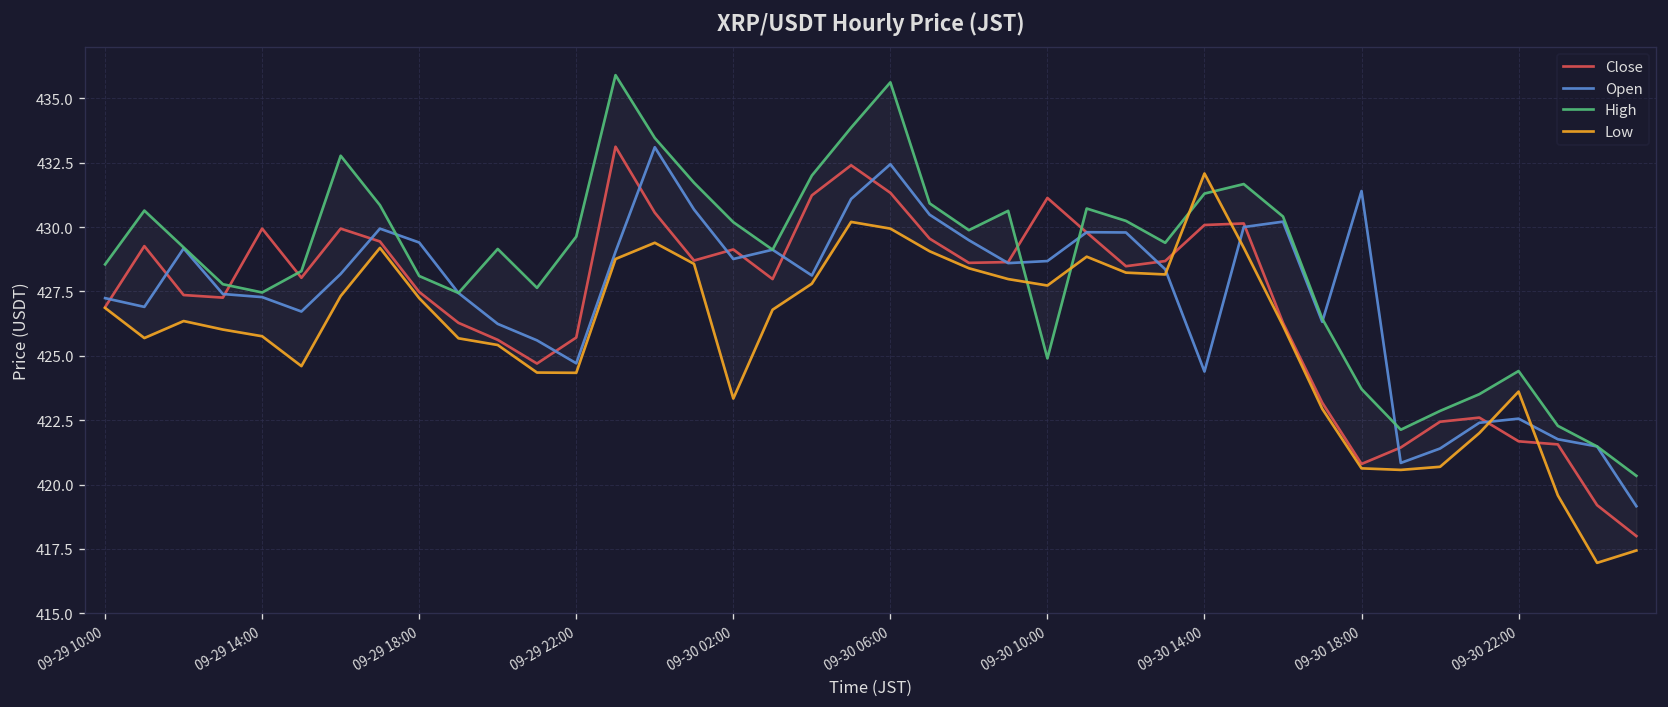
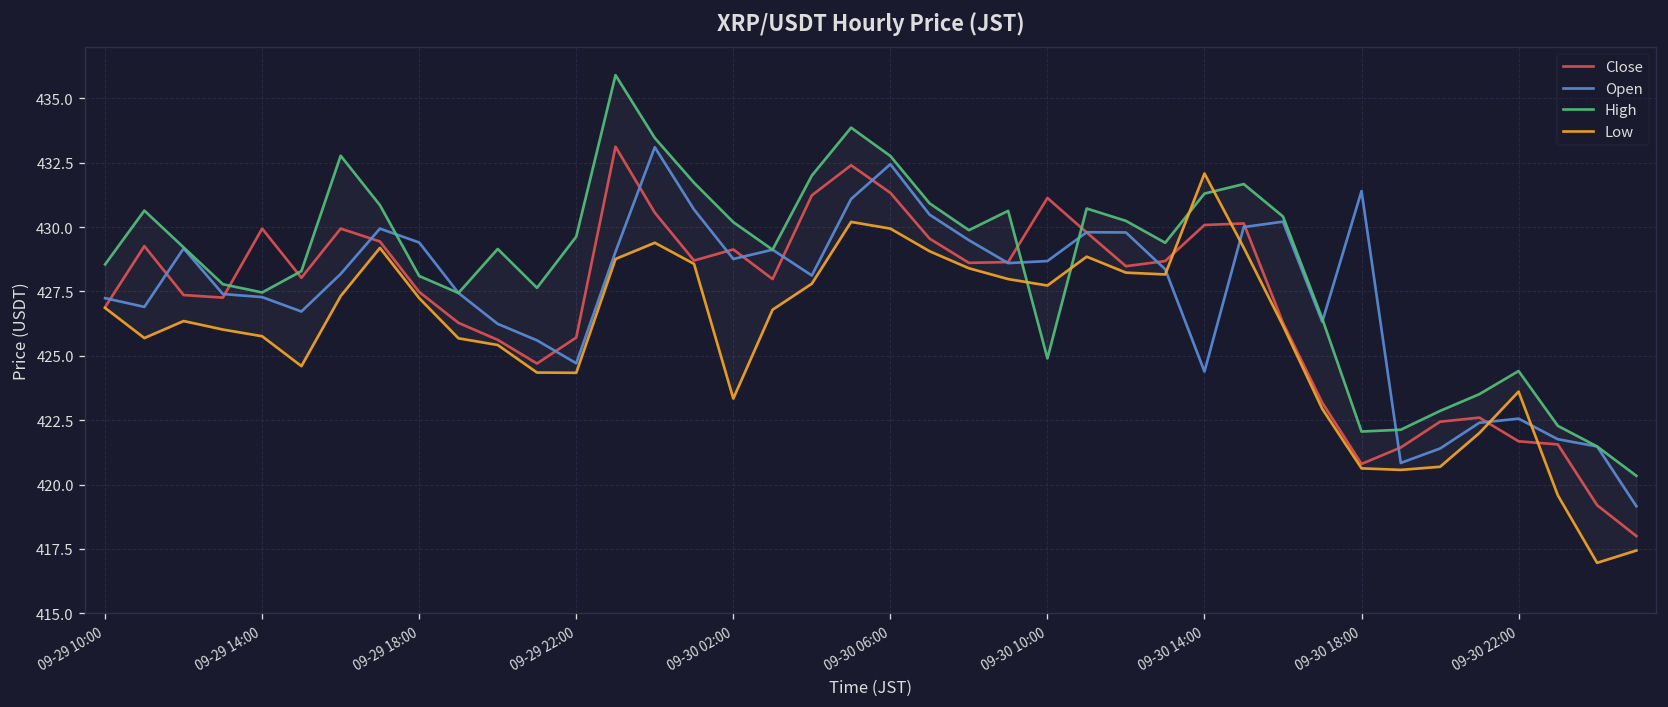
High, 09-30 06:00: 435.6 -> 432.8
High, 09-30 18:00: 423.7 -> 422.1
